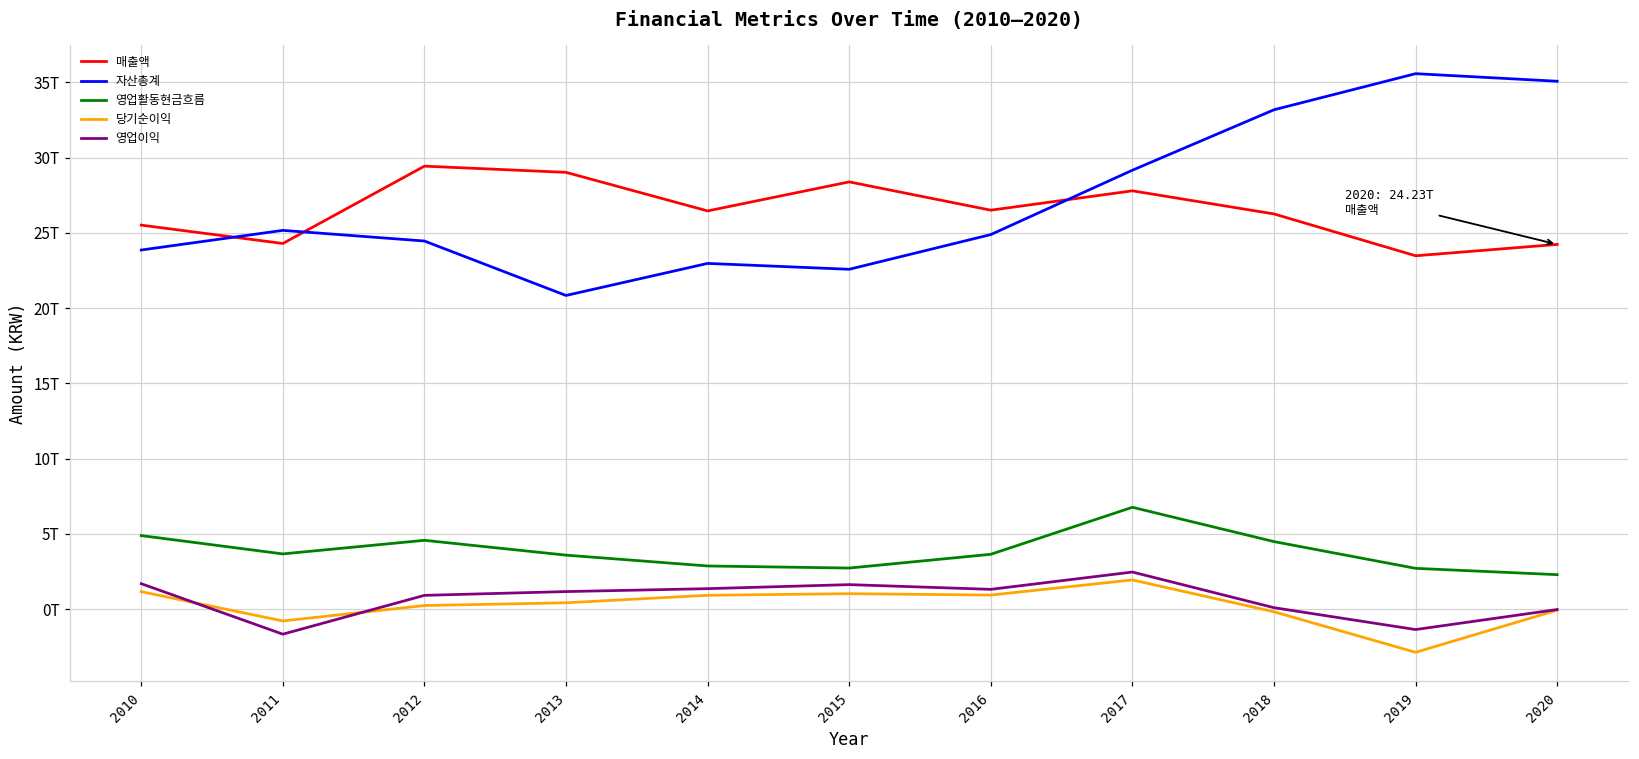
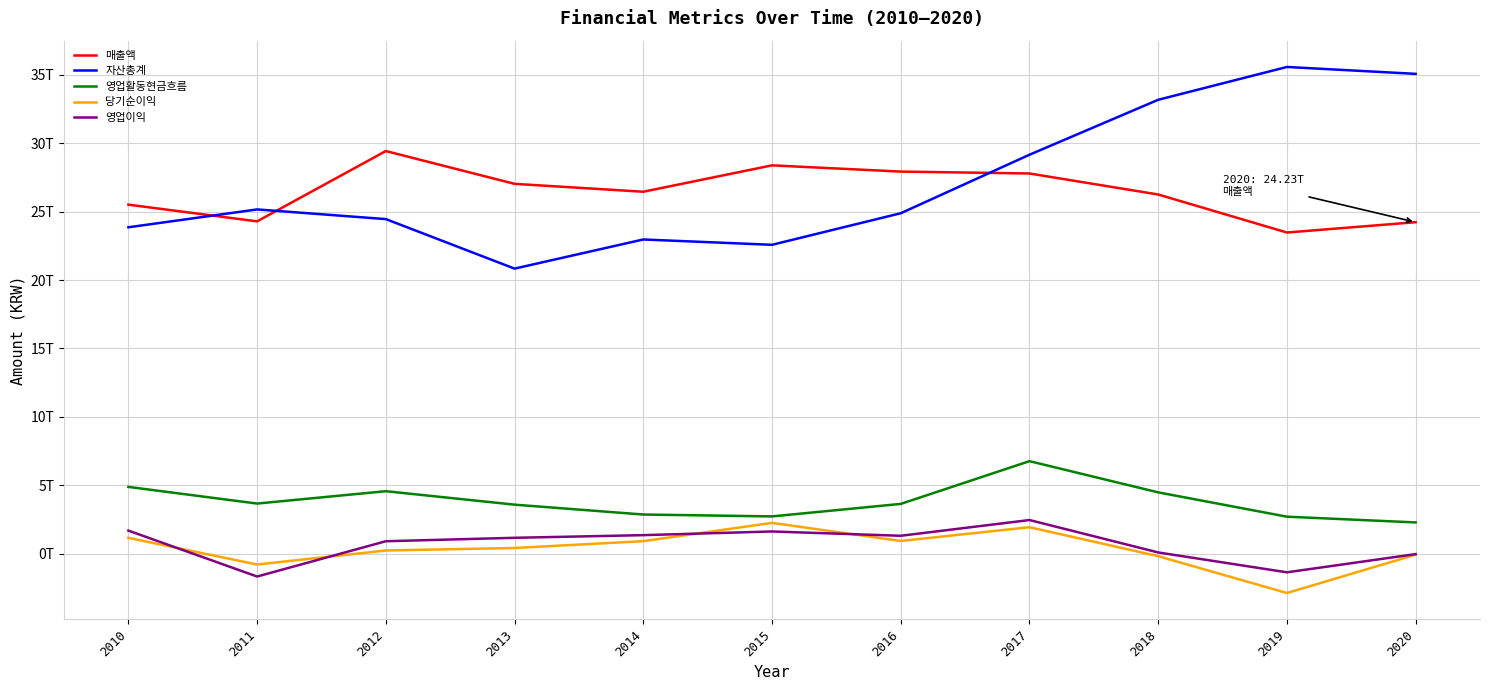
매출액, 2013: 29.0T -> 27.0T
당기순이익, 2015: 1.0T -> 2.3T
매출액, 2016: 26.5T -> 27.9T
